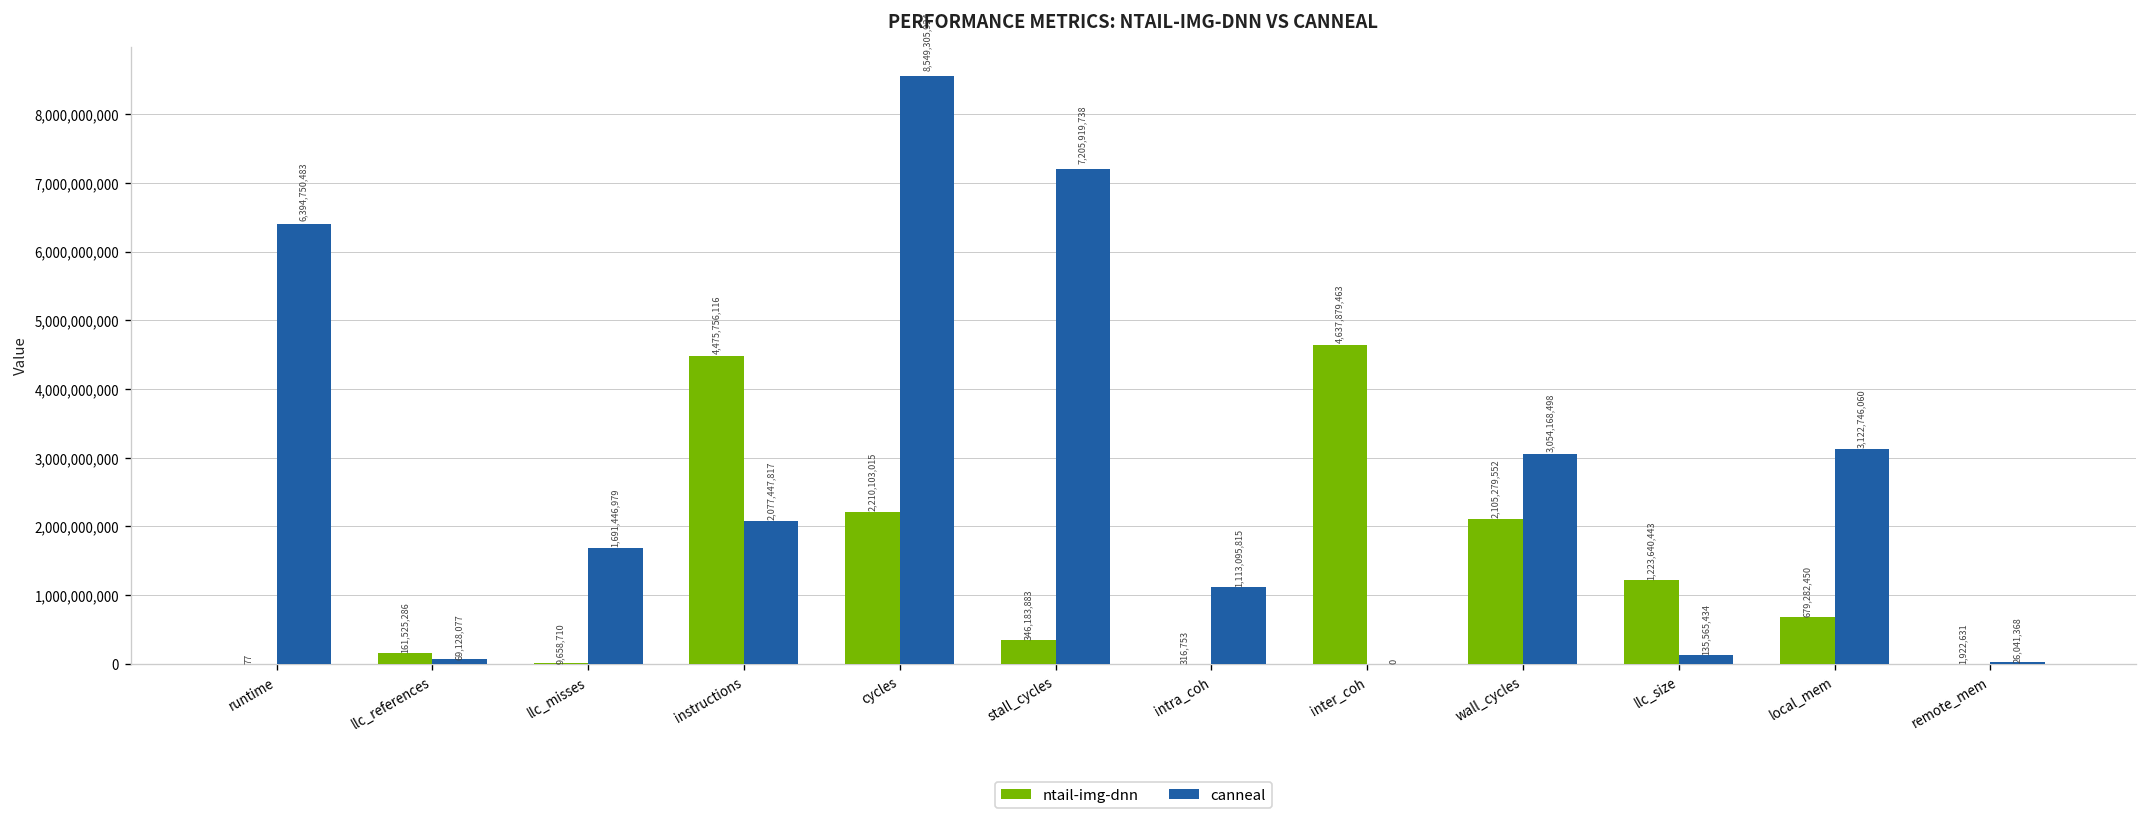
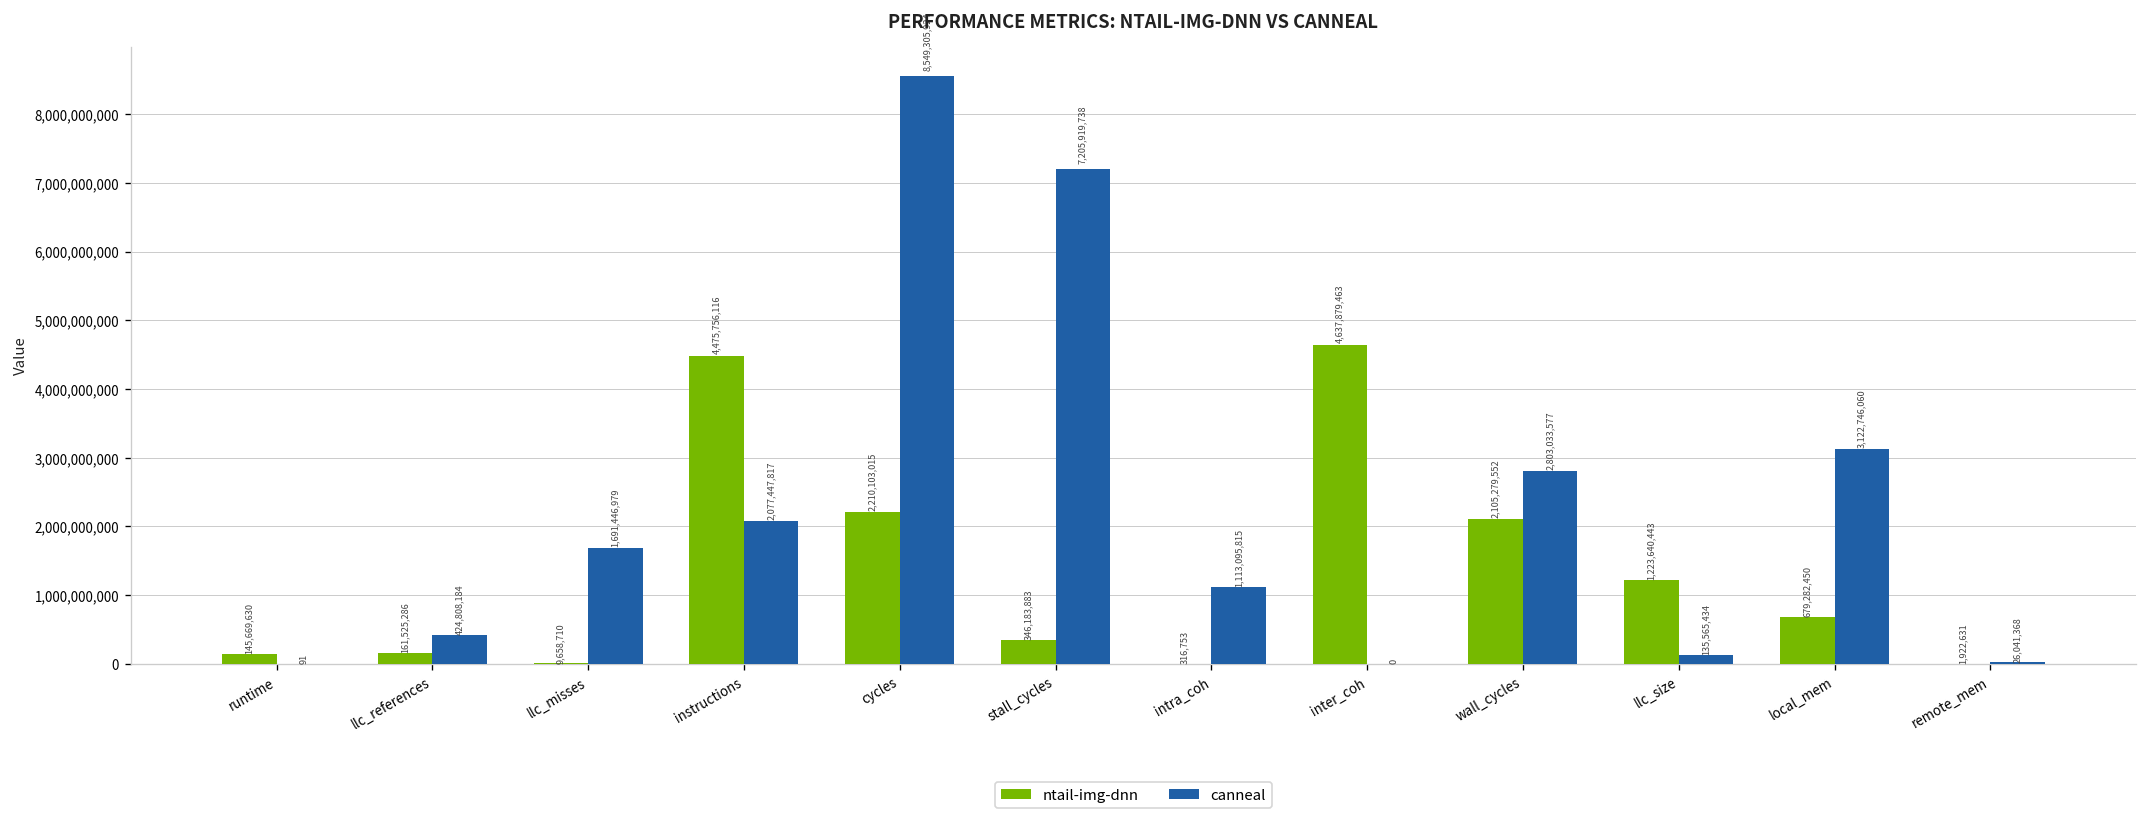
ntail-img-dnn, runtime: 77 -> 145,669,630
canneal, runtime: 6,394,750,483 -> 91
canneal, llc_references: 69,128,077 -> 424,808,184
canneal, wall_cycles: 3,054,168,498 -> 2,803,033,577
